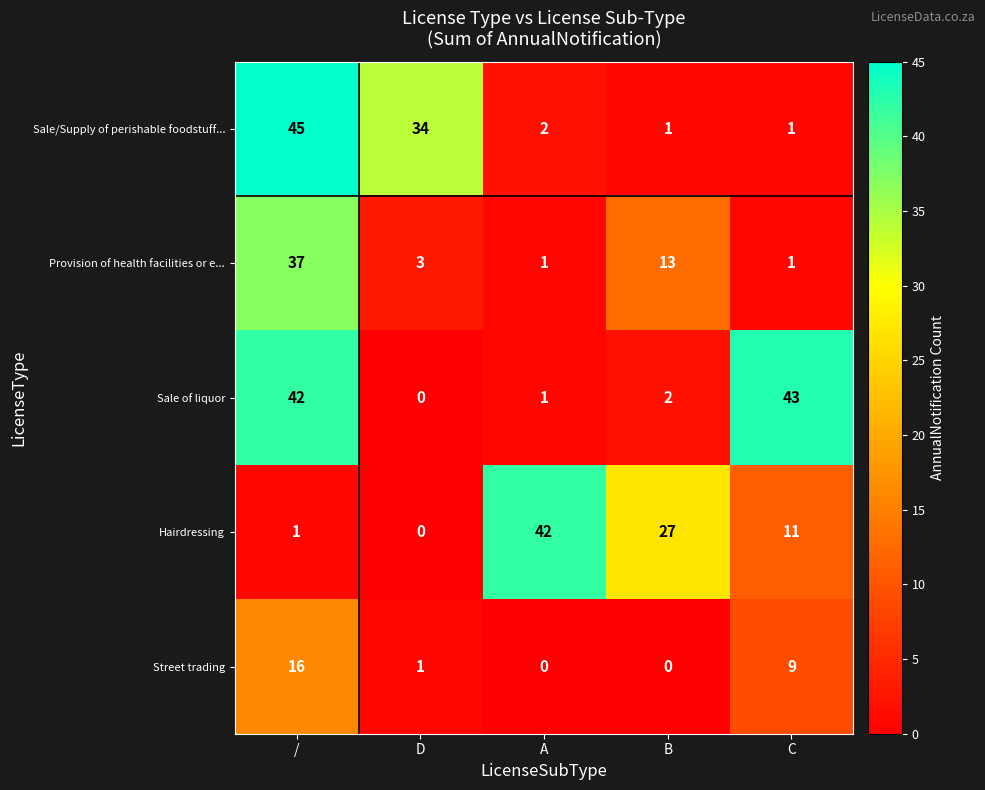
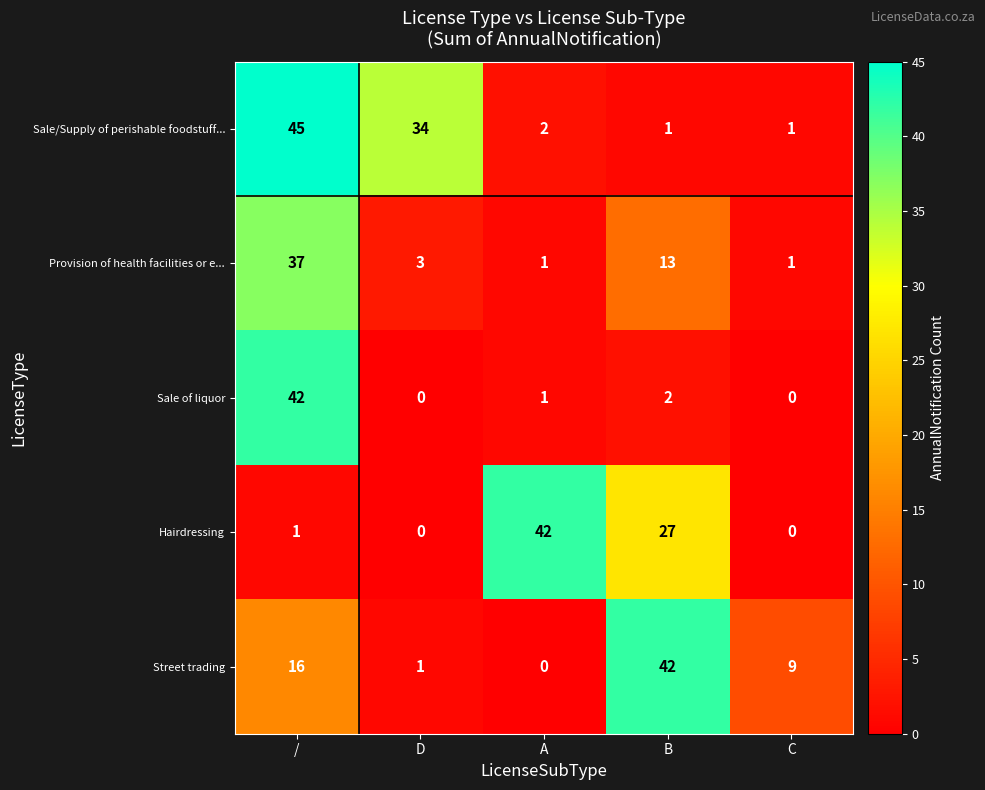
Sale of liquor, C: 43 -> 0
Hairdressing, C: 11 -> 0
Street trading, B: 0 -> 42
